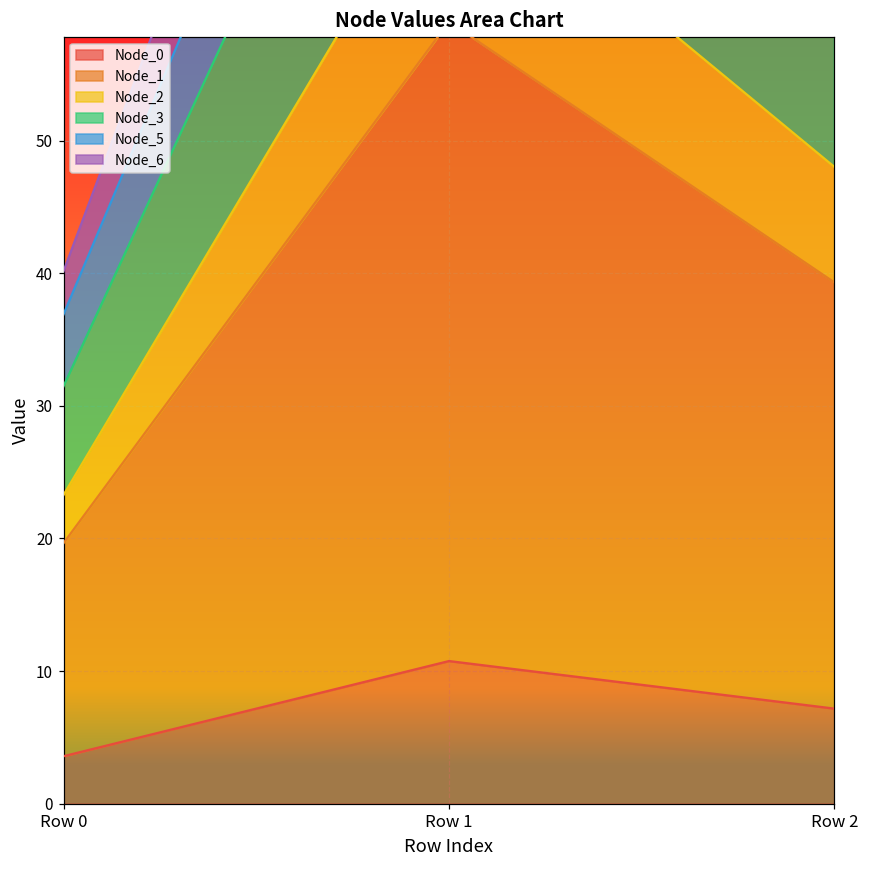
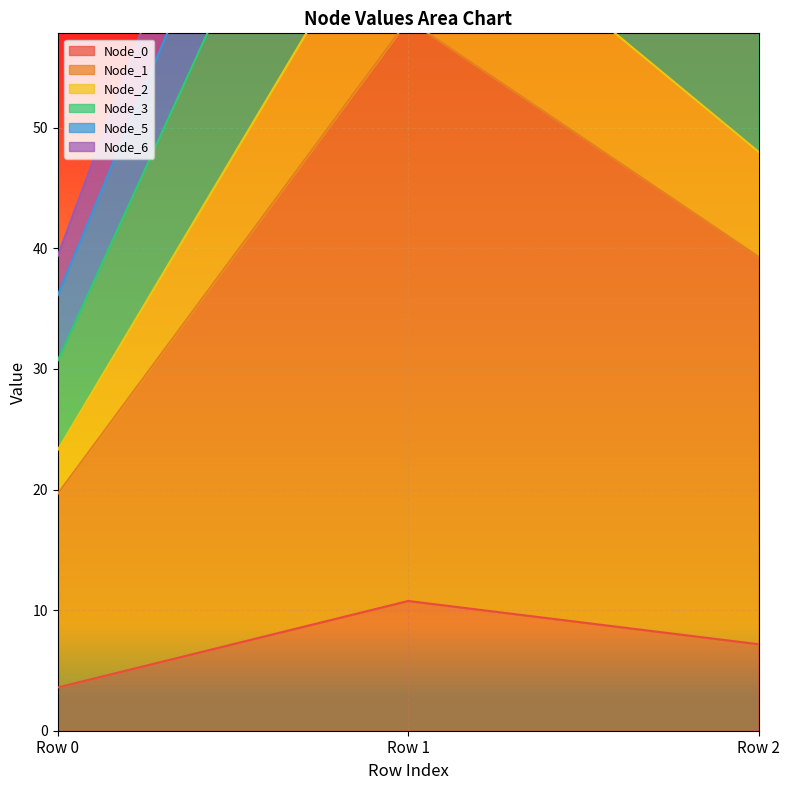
Node_3, Row 0: 8.2 -> 7.4
